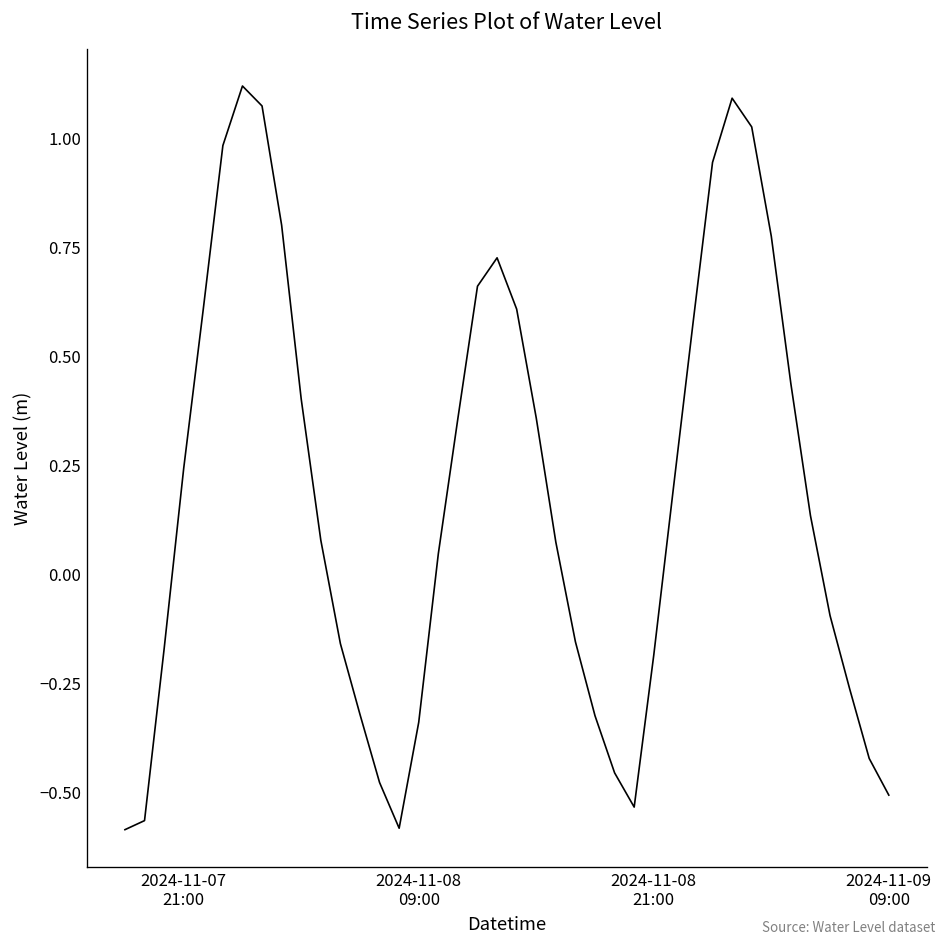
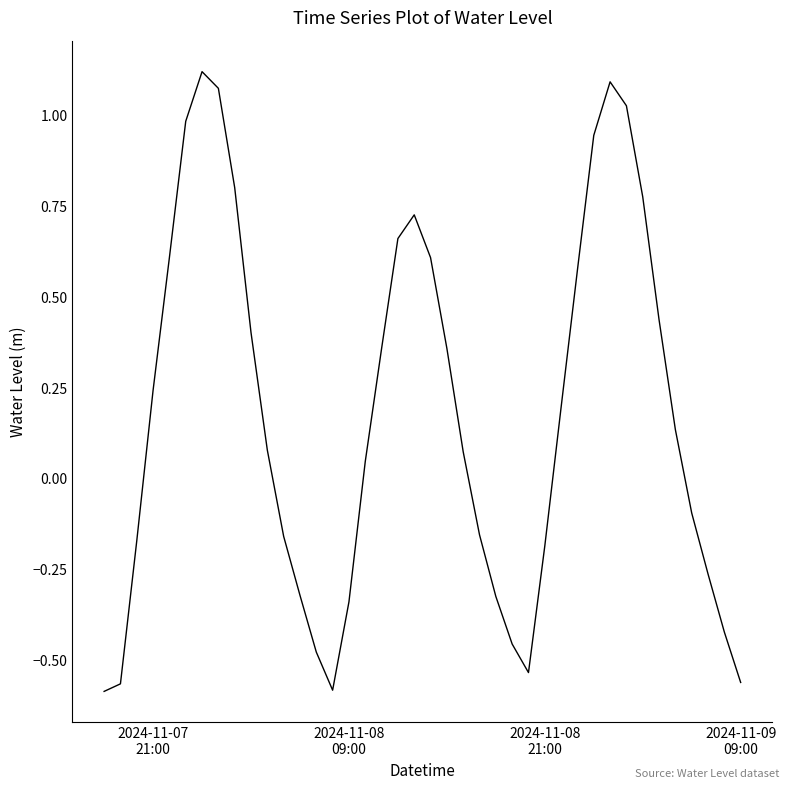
2024-11-09 09:00: -0.51 -> -0.56
